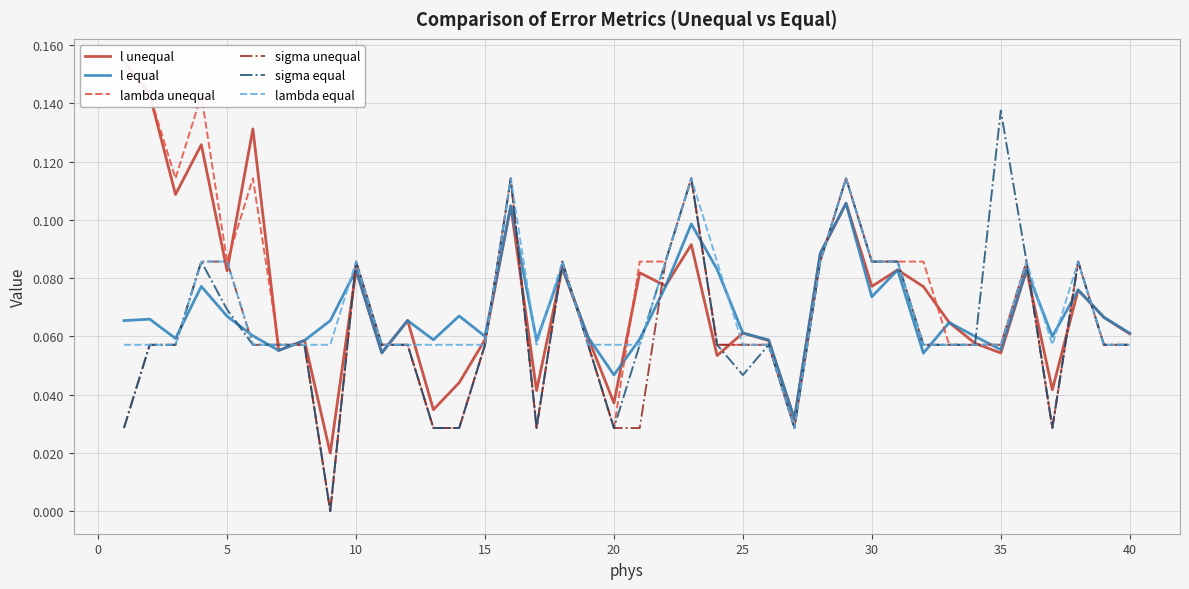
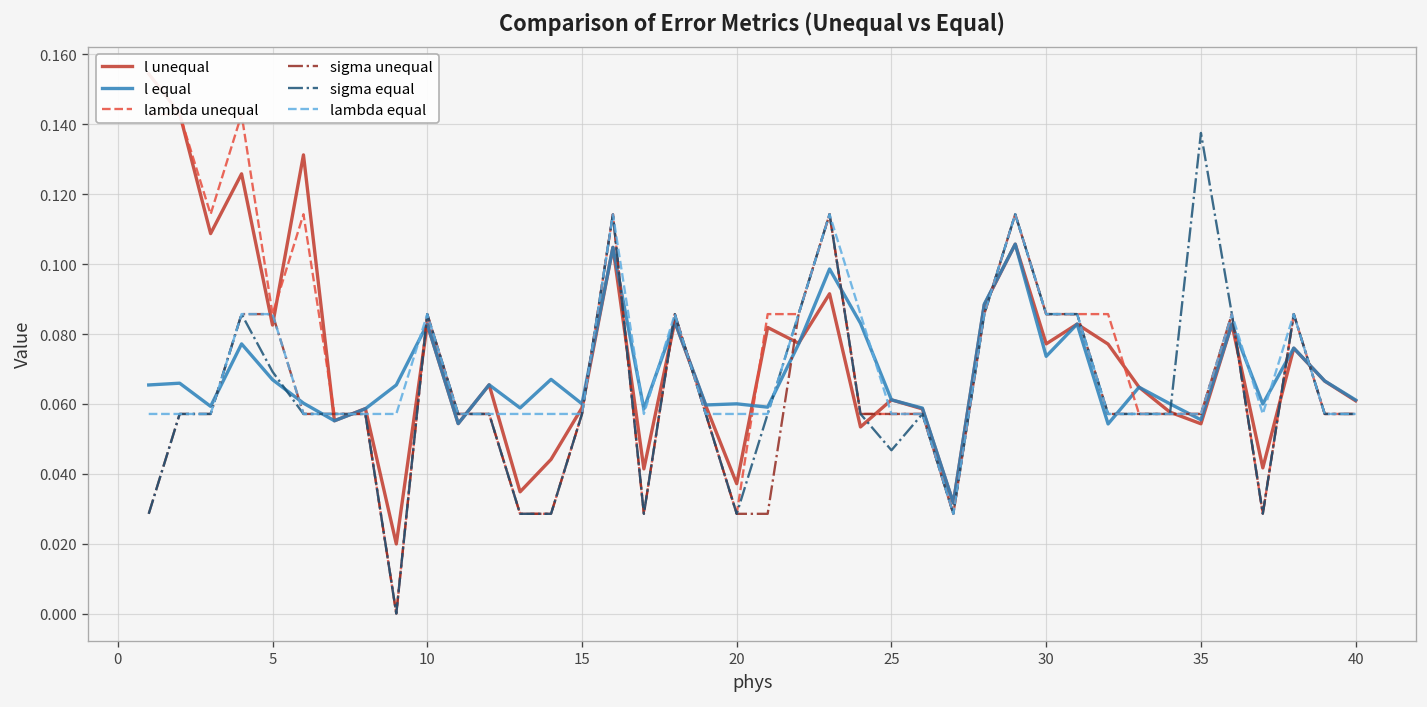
l equal, 20: 0.047 -> 0.060
